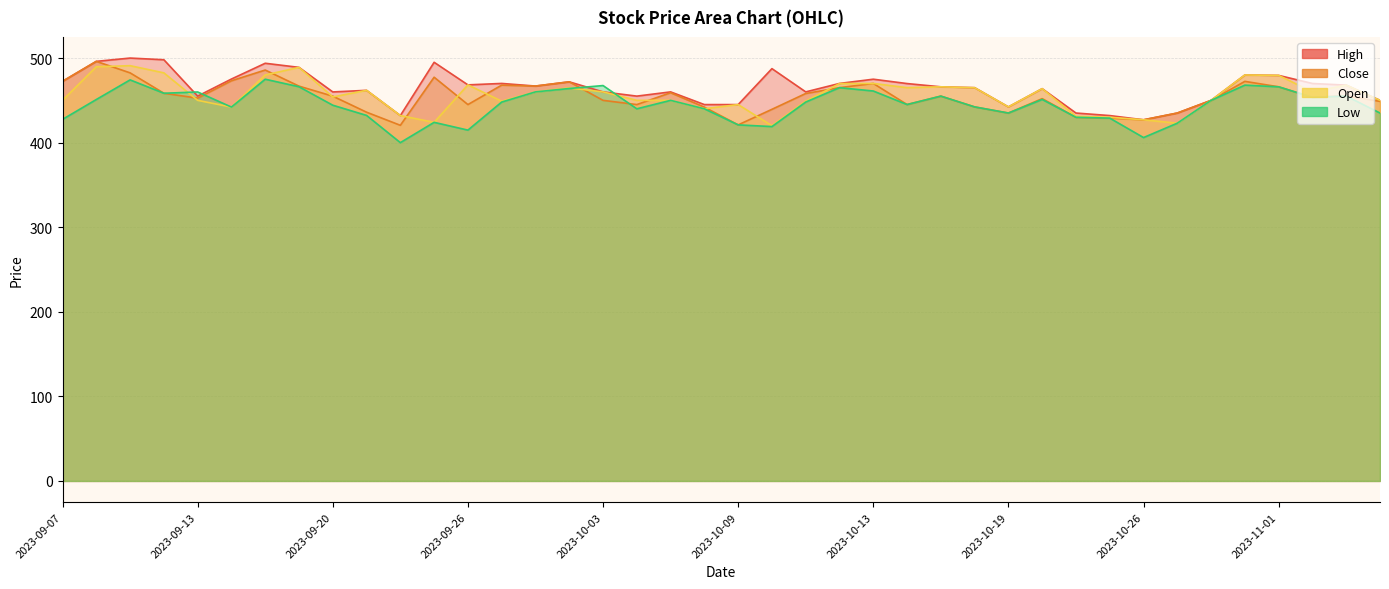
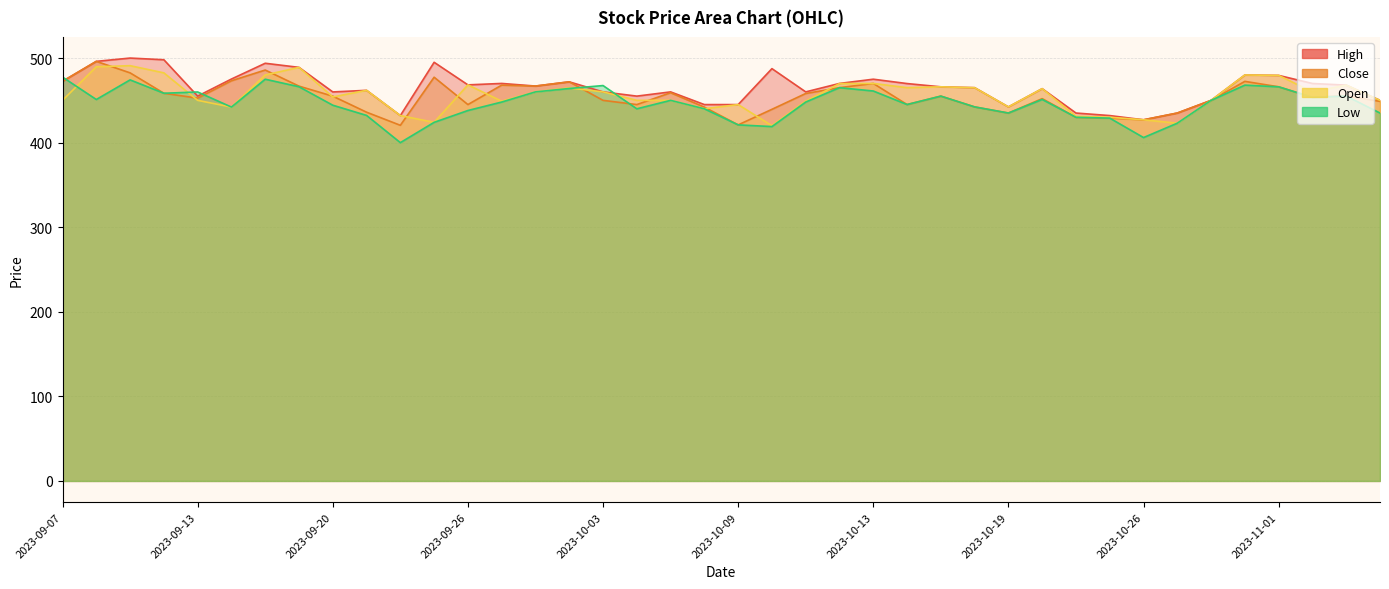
Low, 2023-09-07: 430 -> 480
Low, 2023-09-26: 410 -> 440
